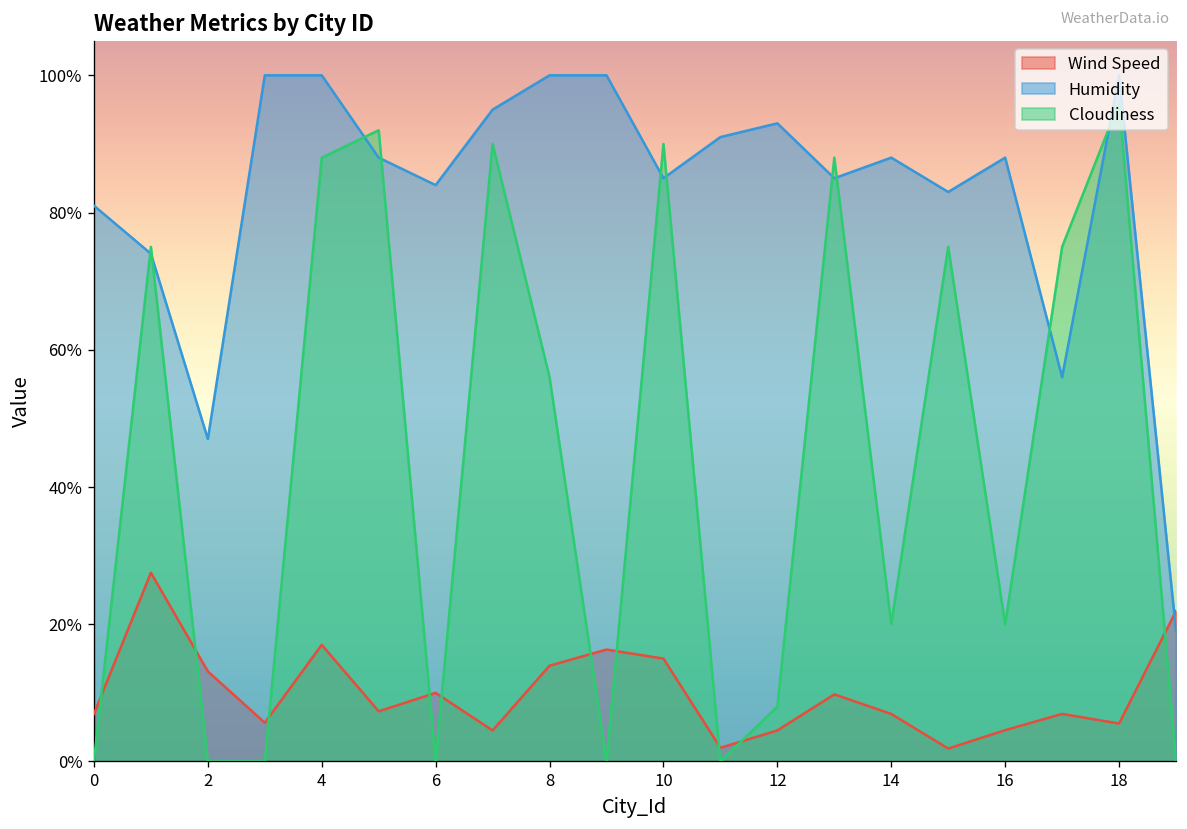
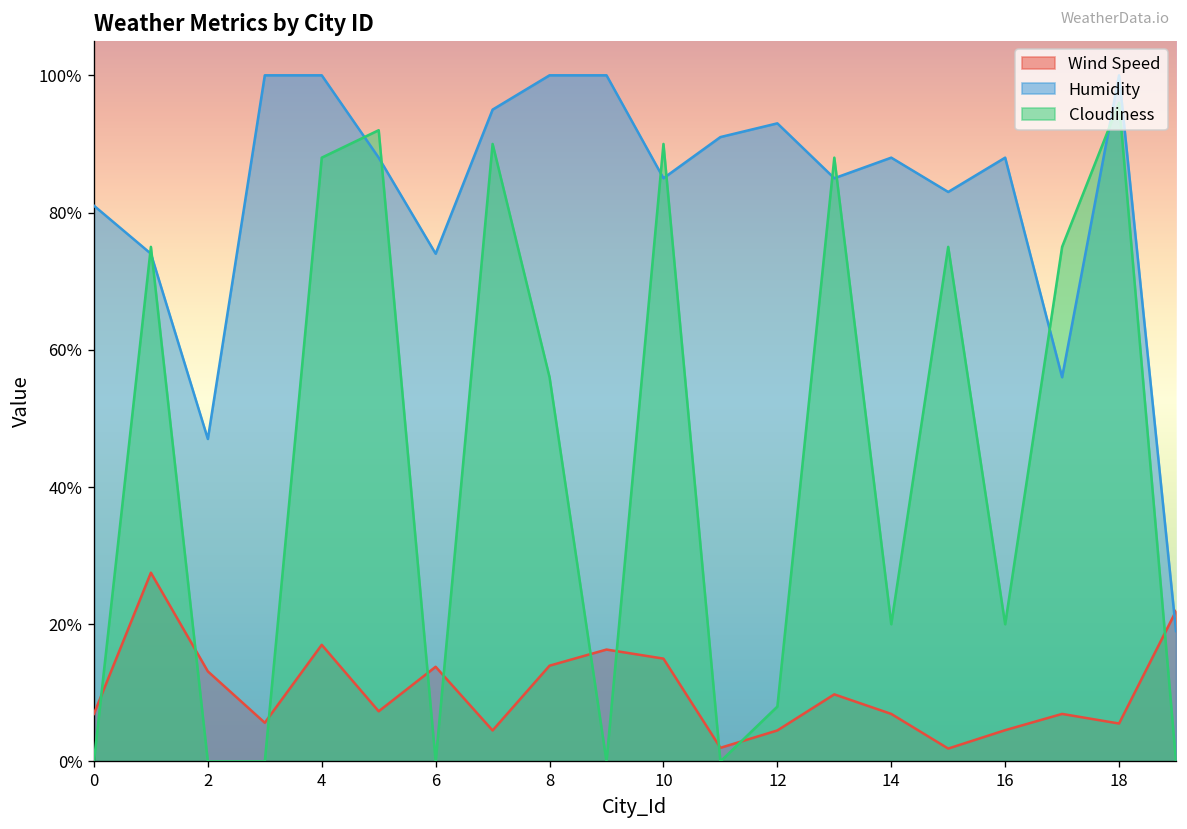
Wind Speed, 6: 10% -> 14%
Humidity, 6: 84% -> 74%
